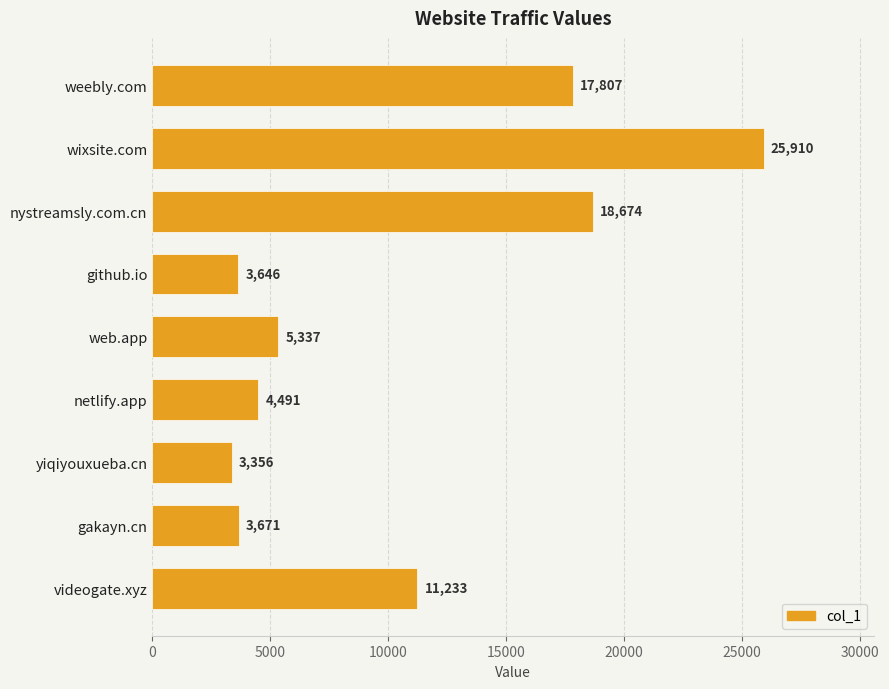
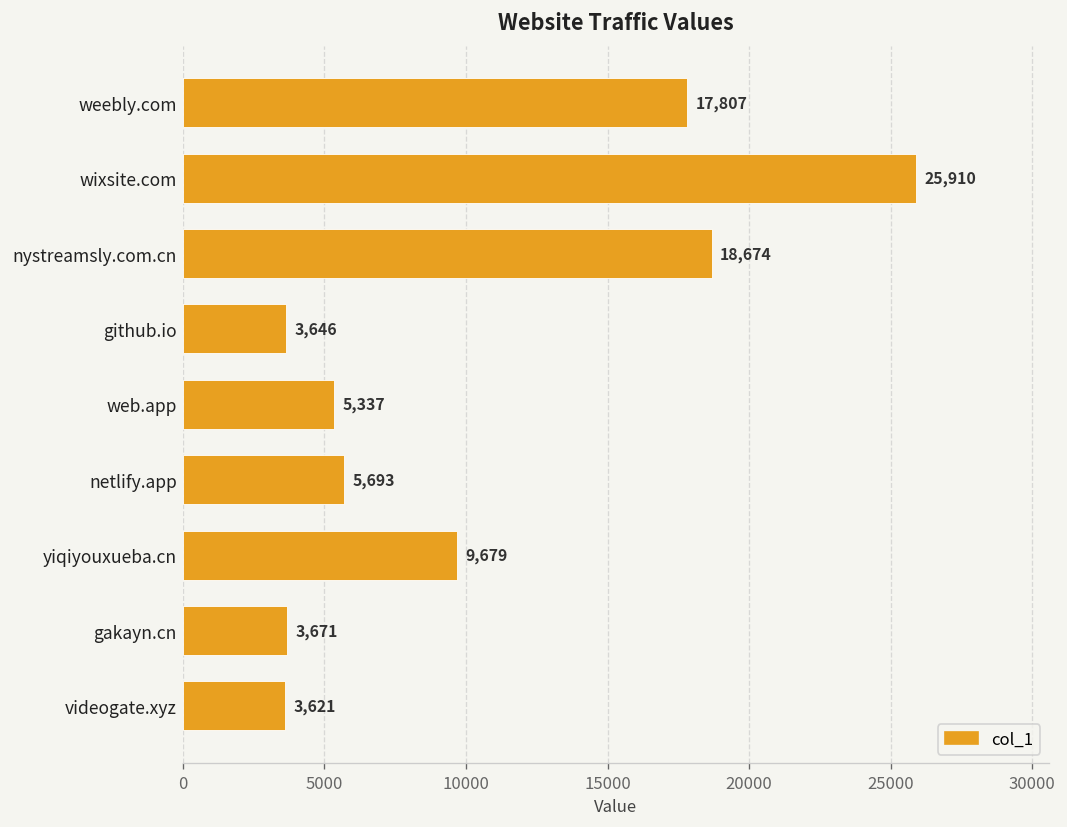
netlify.app: 4,491 -> 5,693
yiqiyouxueba.cn: 3,356 -> 9,679
videogate.xyz: 11,233 -> 3,621
